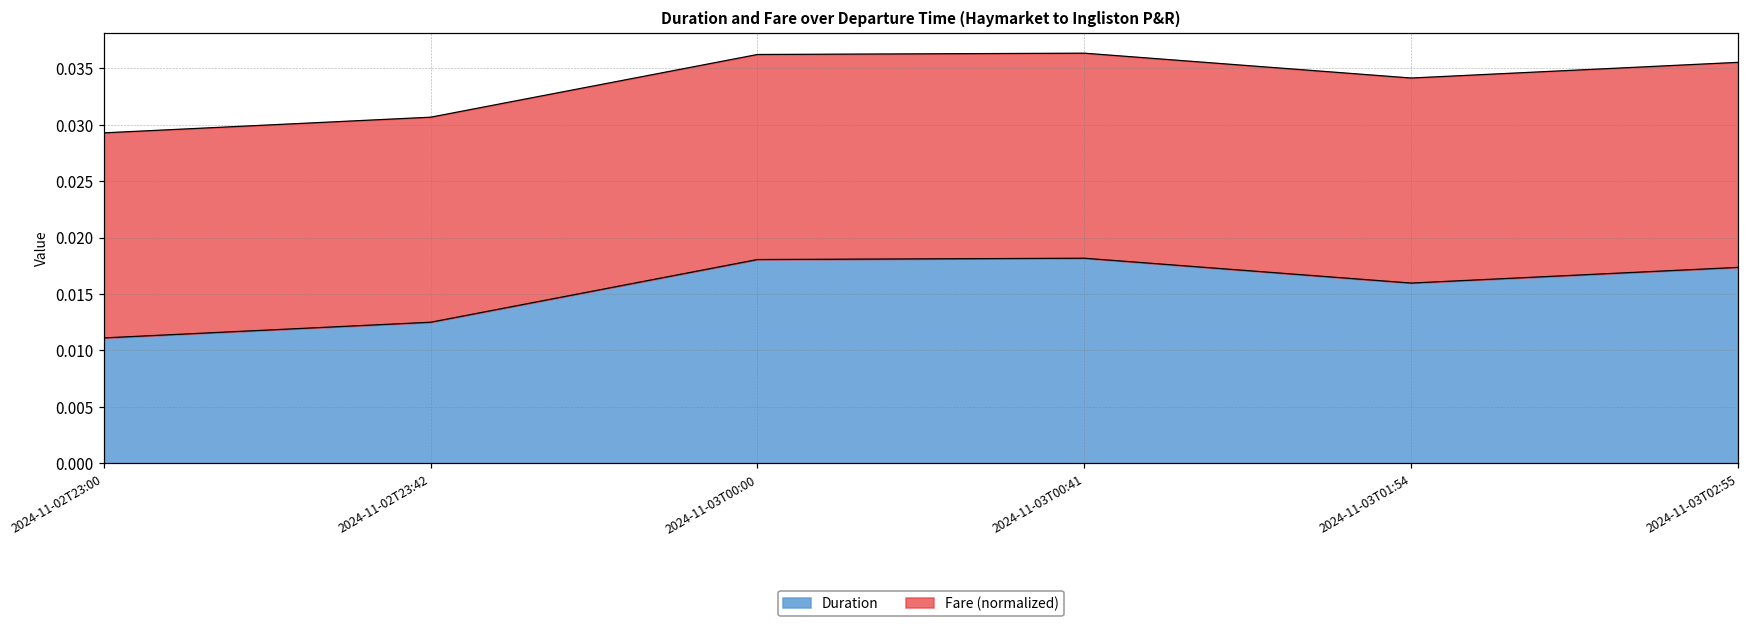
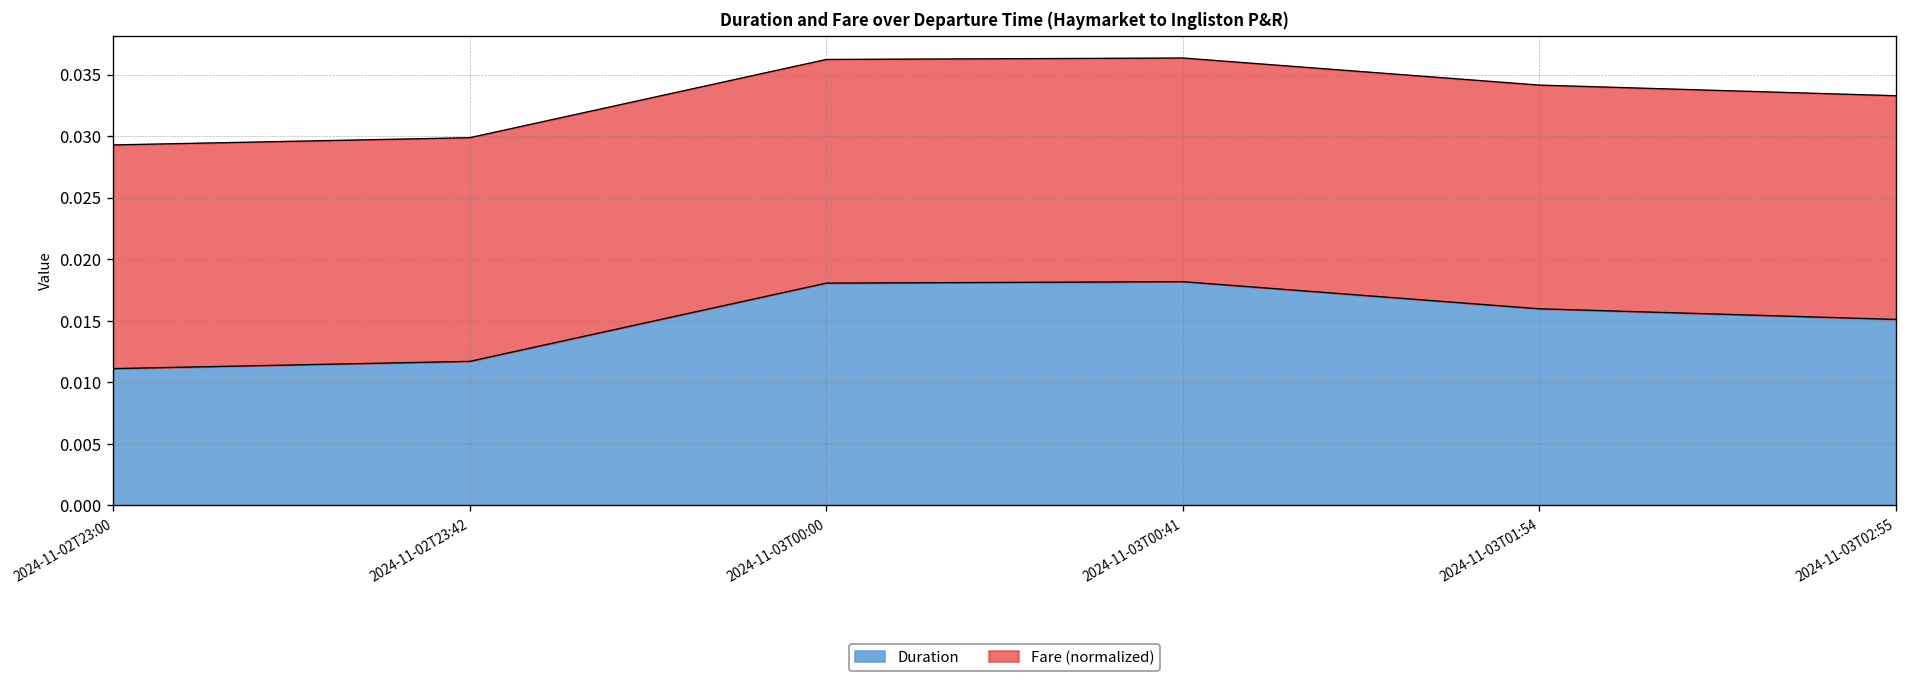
Duration, 2024-11-02T23:42: 0.0125 -> 0.0117
Duration, 2024-11-03T02:55: 0.0174 -> 0.0151
